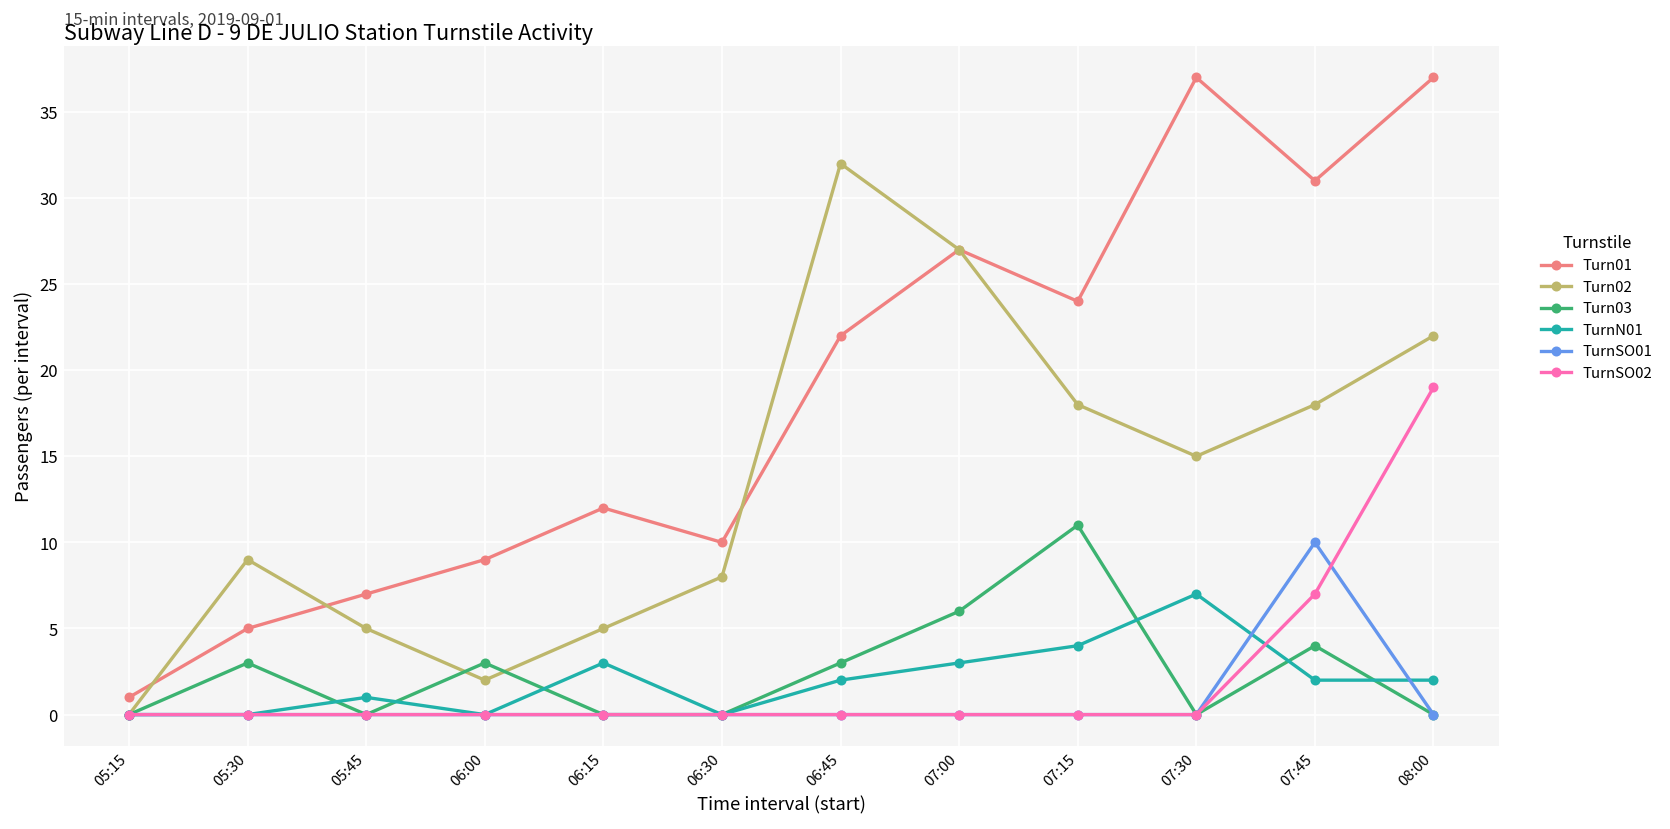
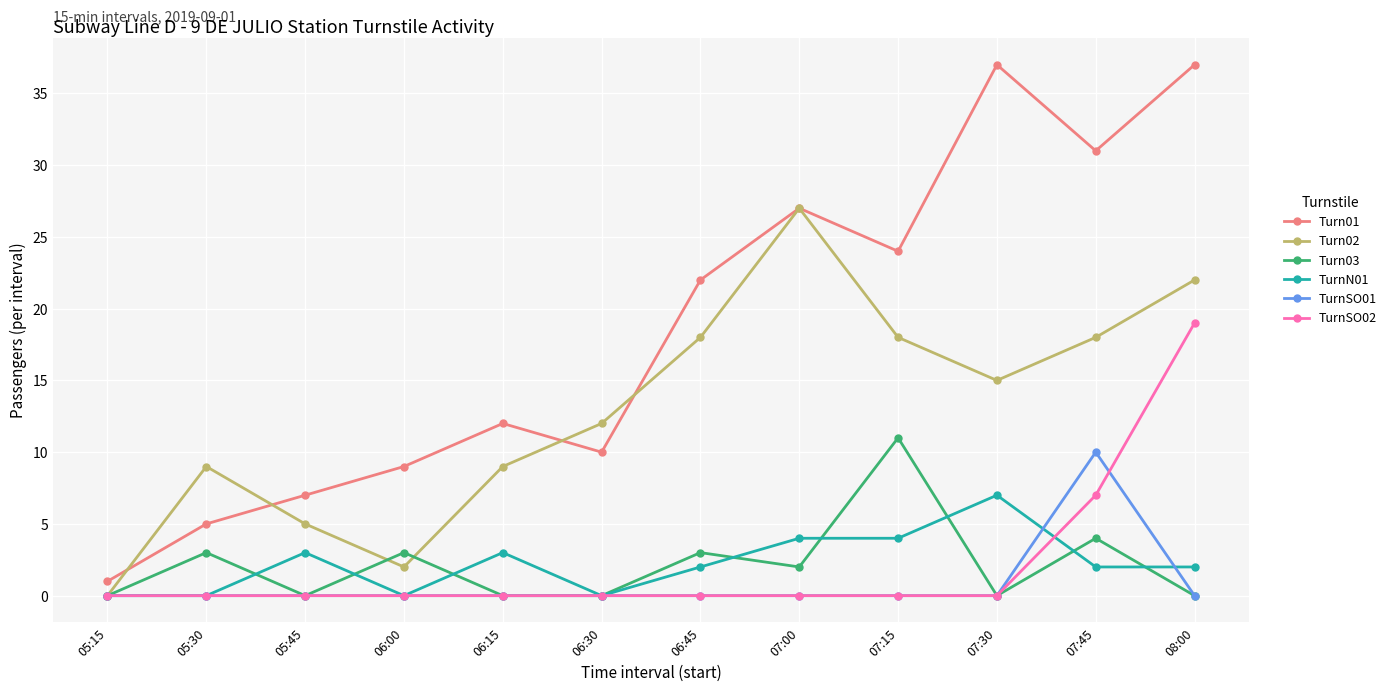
TurnN01, 05:45: 1 -> 3
Turn02, 06:15: 5 -> 9
Turn02, 06:30: 8 -> 12
Turn02, 06:45: 32 -> 18
Turn03, 07:00: 6 -> 2
TurnN01, 07:00: 3 -> 4
